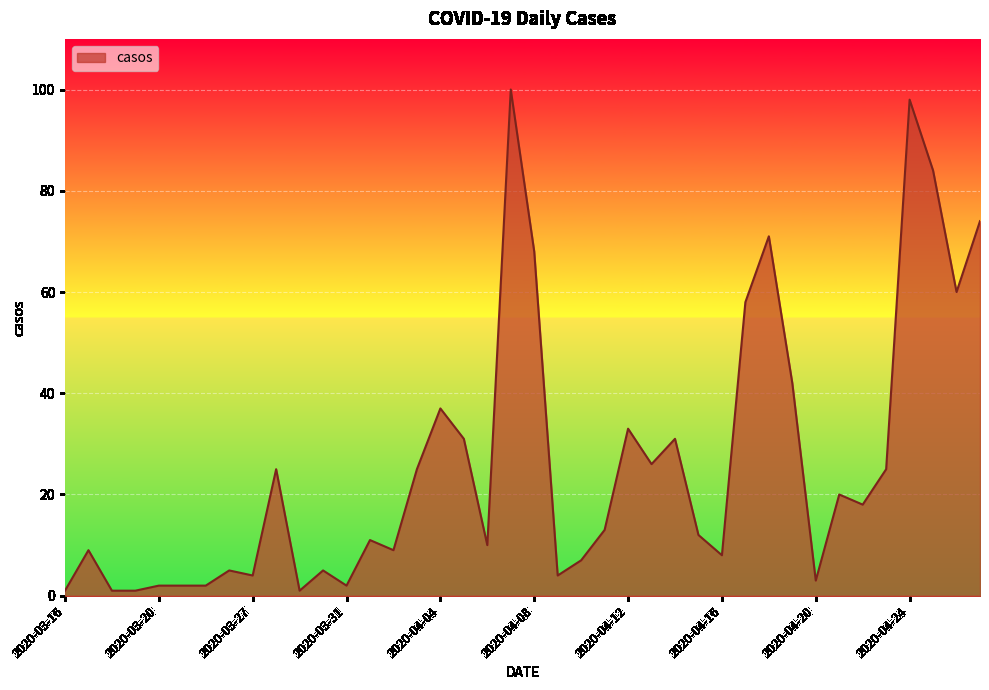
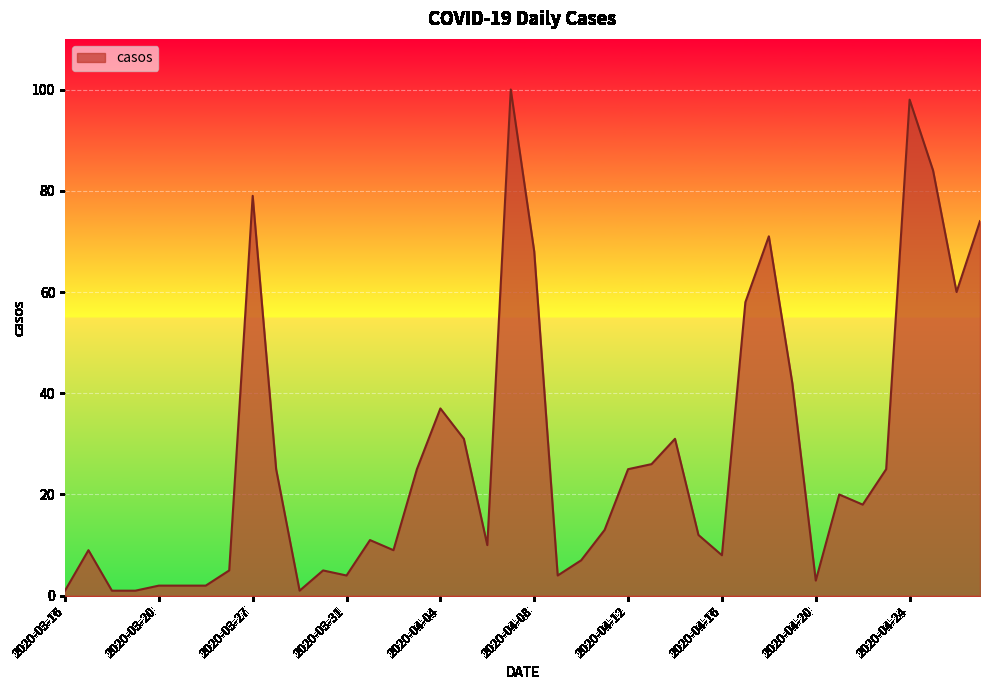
2020-03-27: 4 -> 79
2020-03-31: 2 -> 4
2020-04-12: 33 -> 25
